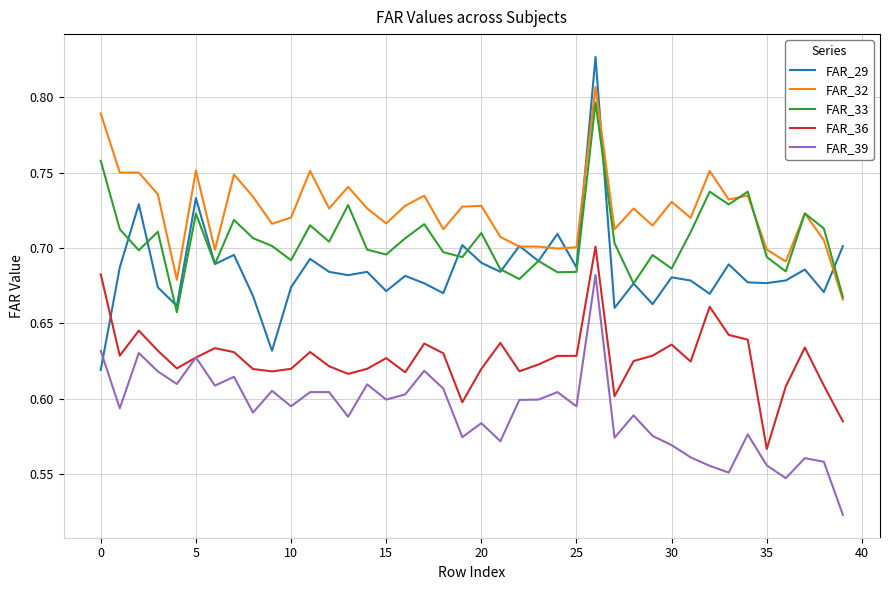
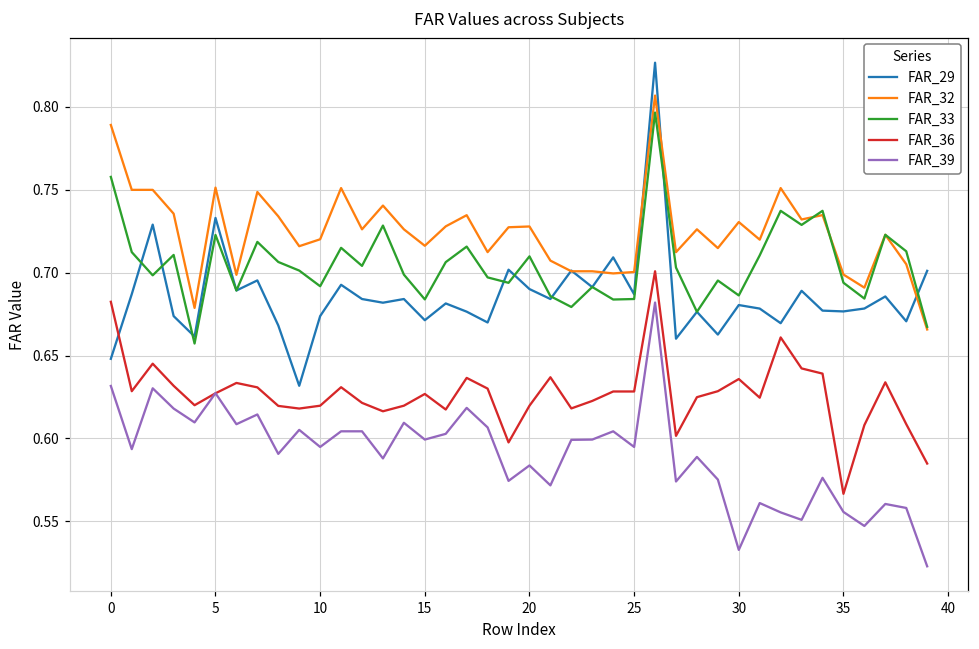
FAR_29, 0: 0.619 -> 0.648
FAR_33, 15: 0.696 -> 0.684
FAR_39, 30: 0.569 -> 0.533
